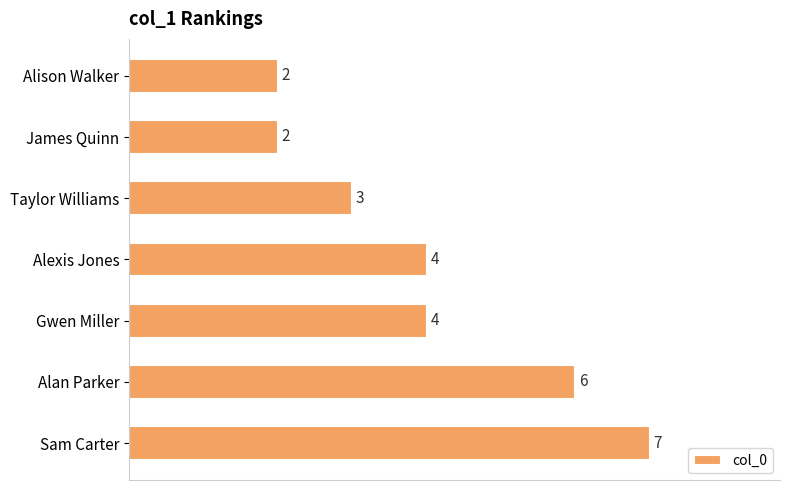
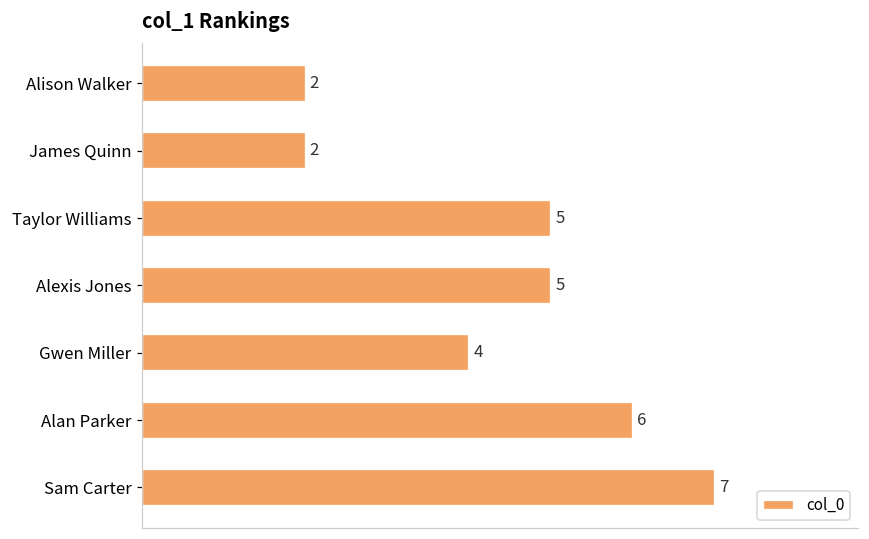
Taylor Williams: 3 -> 5
Alexis Jones: 4 -> 5
